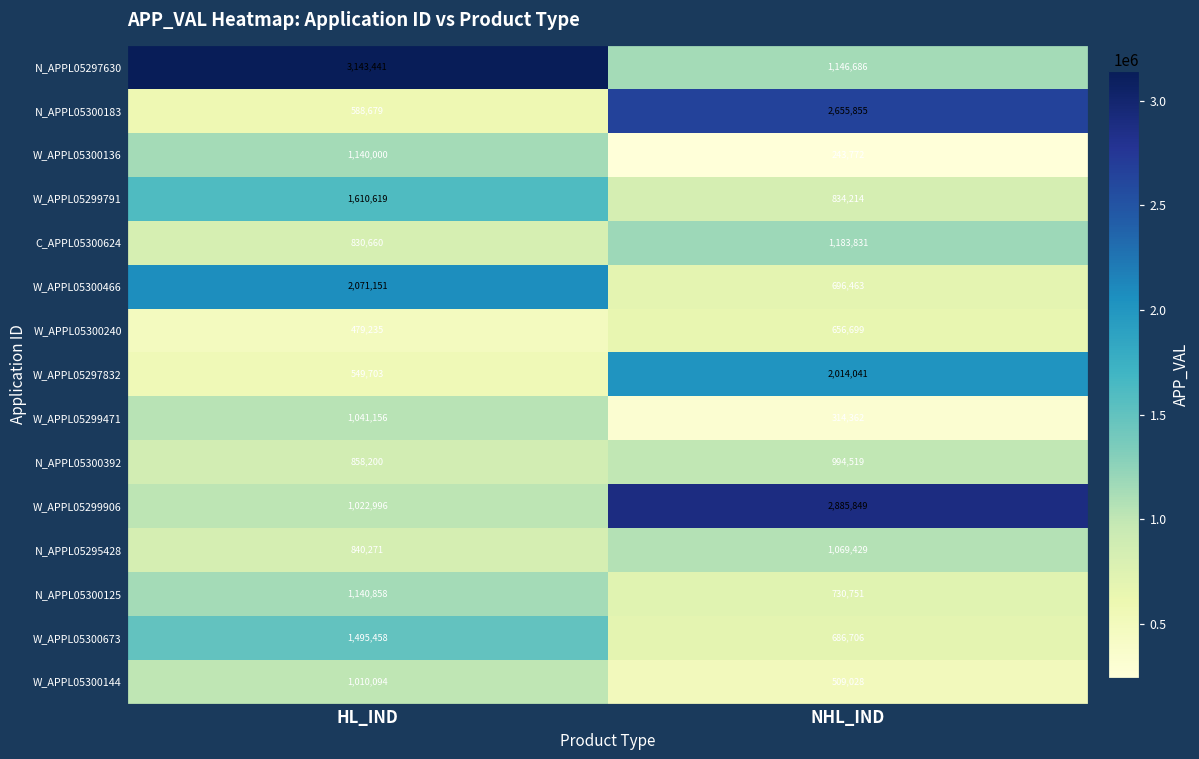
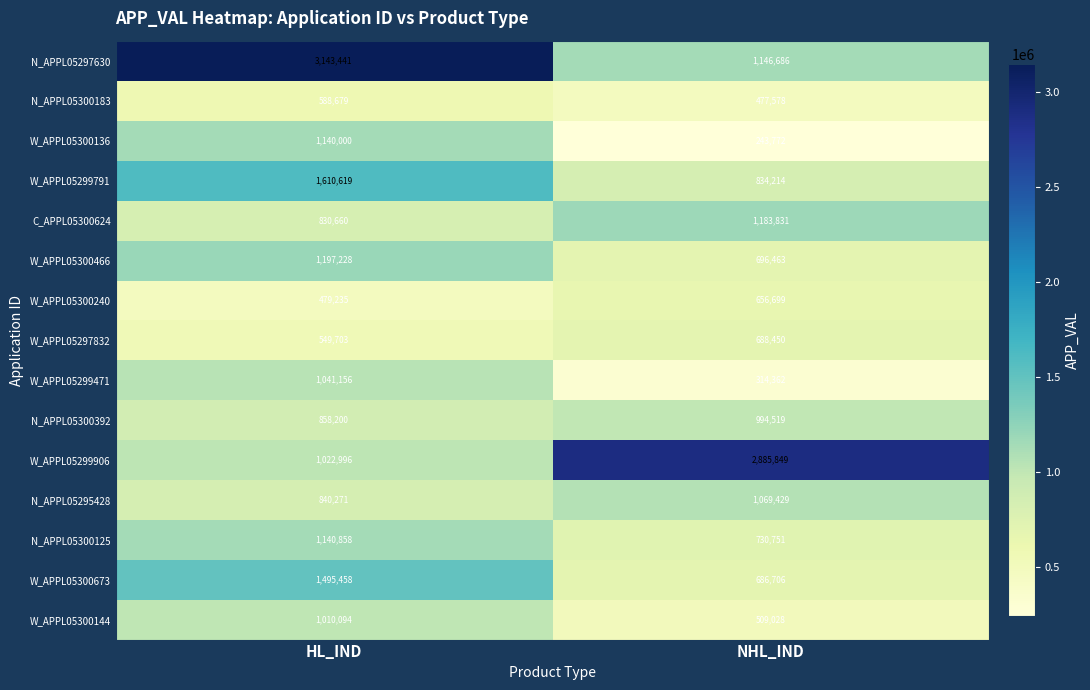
N_APPL05300183, NHL_IND: 2,655,855 -> 477,578
W_APPL05300466, HL_IND: 2,071,151 -> 1,197,228
W_APPL05297832, NHL_IND: 2,014,041 -> 688,450
